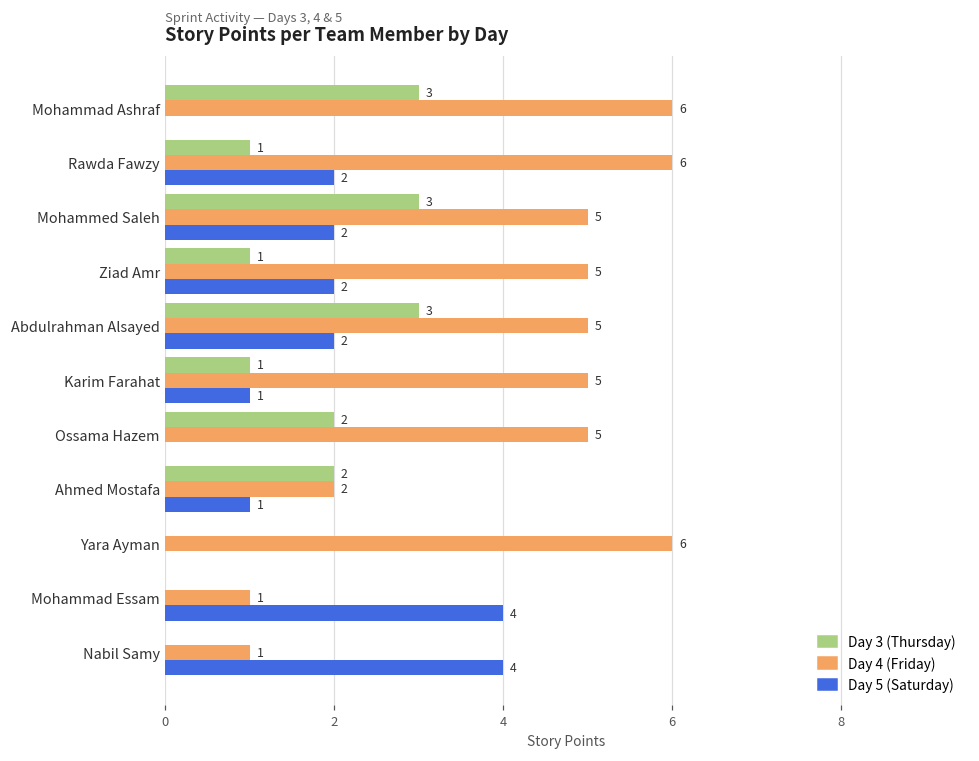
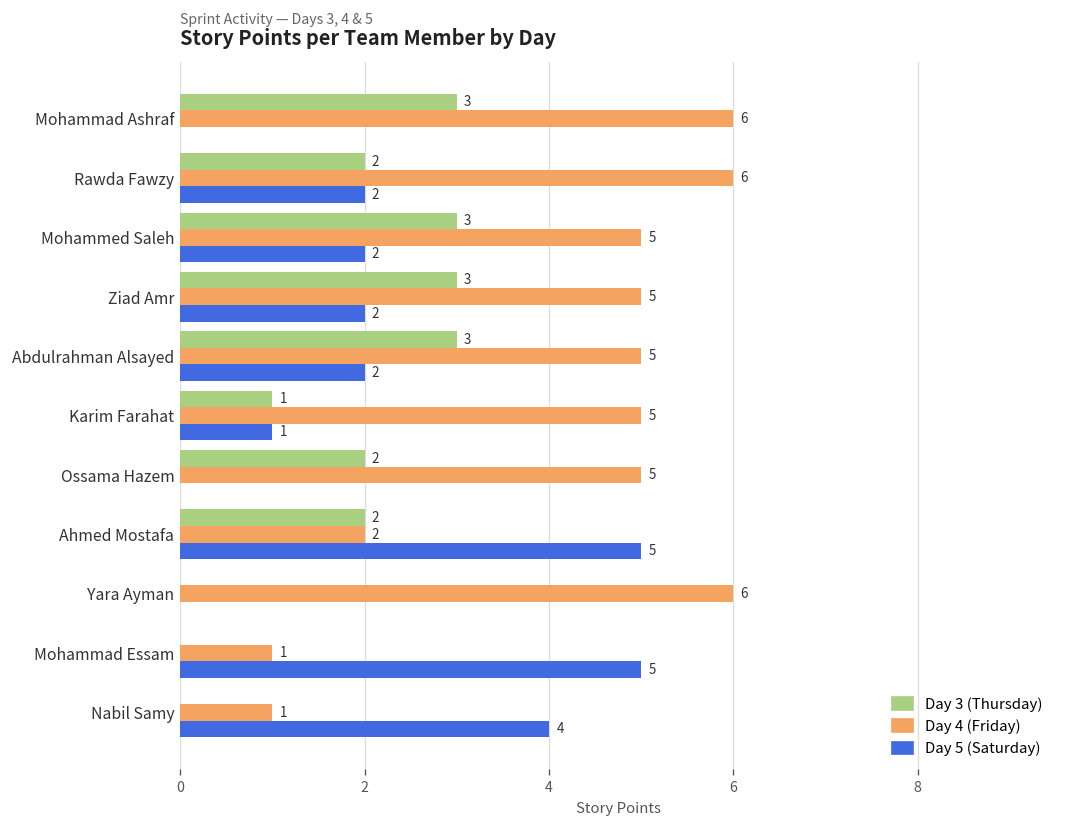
Day 3 (Thursday), Rawda Fawzy: 1 -> 2
Day 3 (Thursday), Ziad Amr: 1 -> 3
Day 5 (Saturday), Ahmed Mostafa: 1 -> 5
Day 5 (Saturday), Mohammad Essam: 4 -> 5
